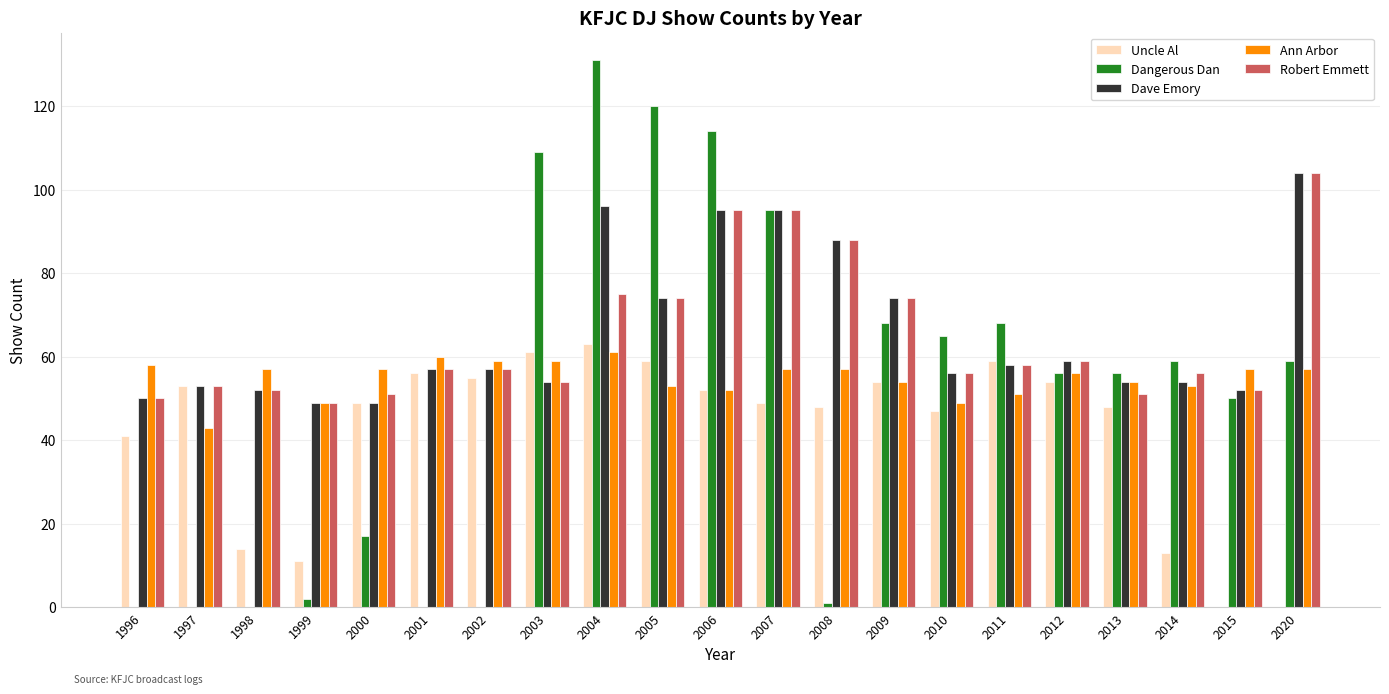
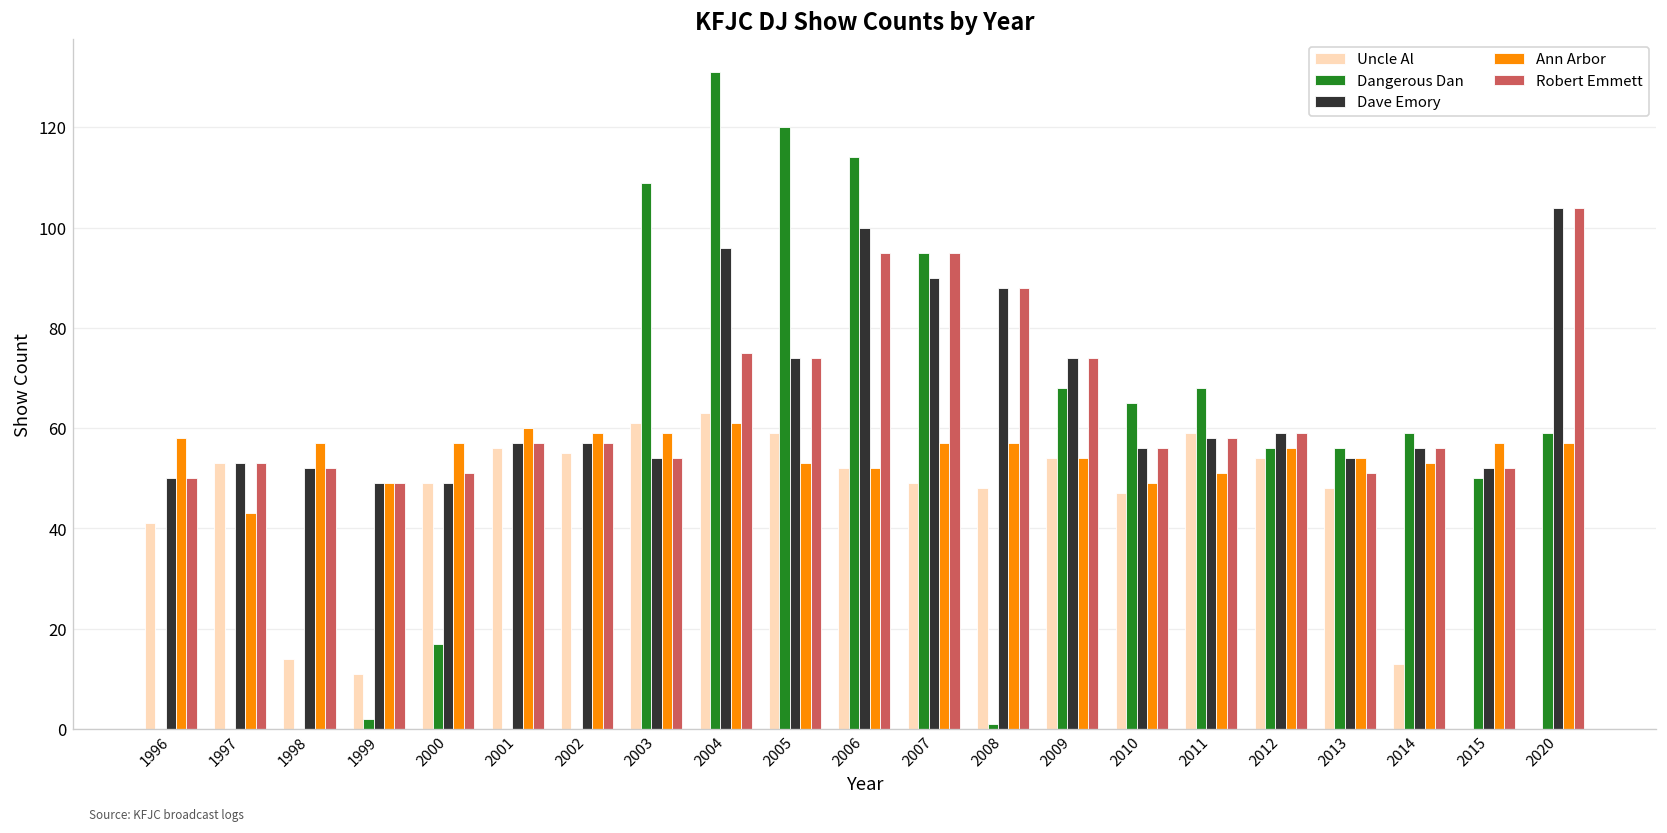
Dave Emory, 2006: 95 -> 100
Dave Emory, 2007: 95 -> 90
Dave Emory, 2014: 54 -> 56
